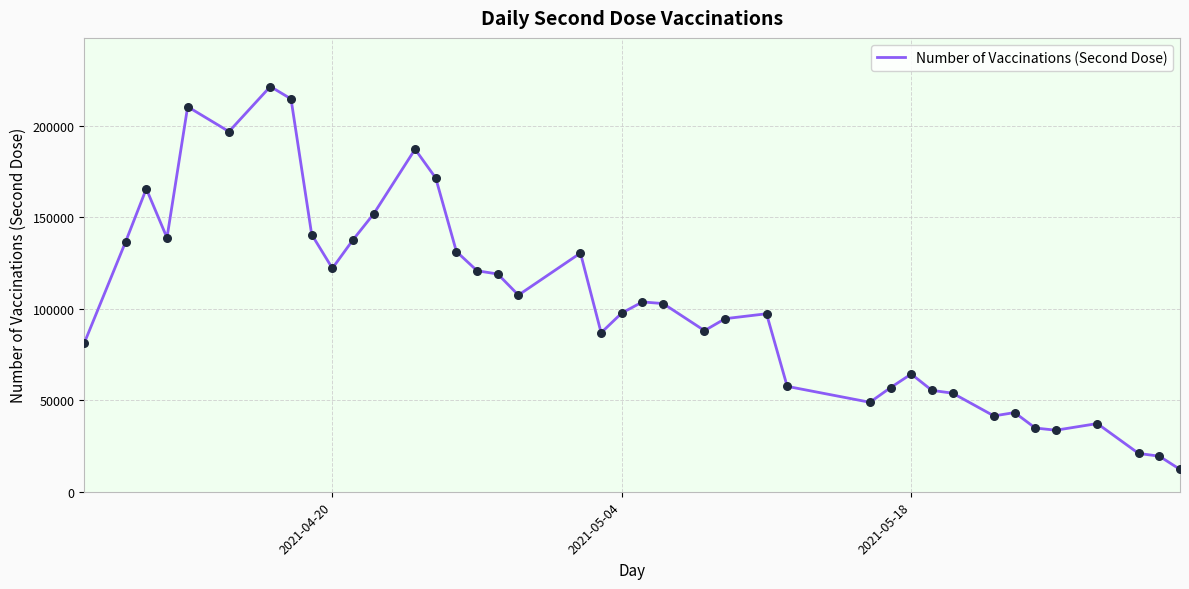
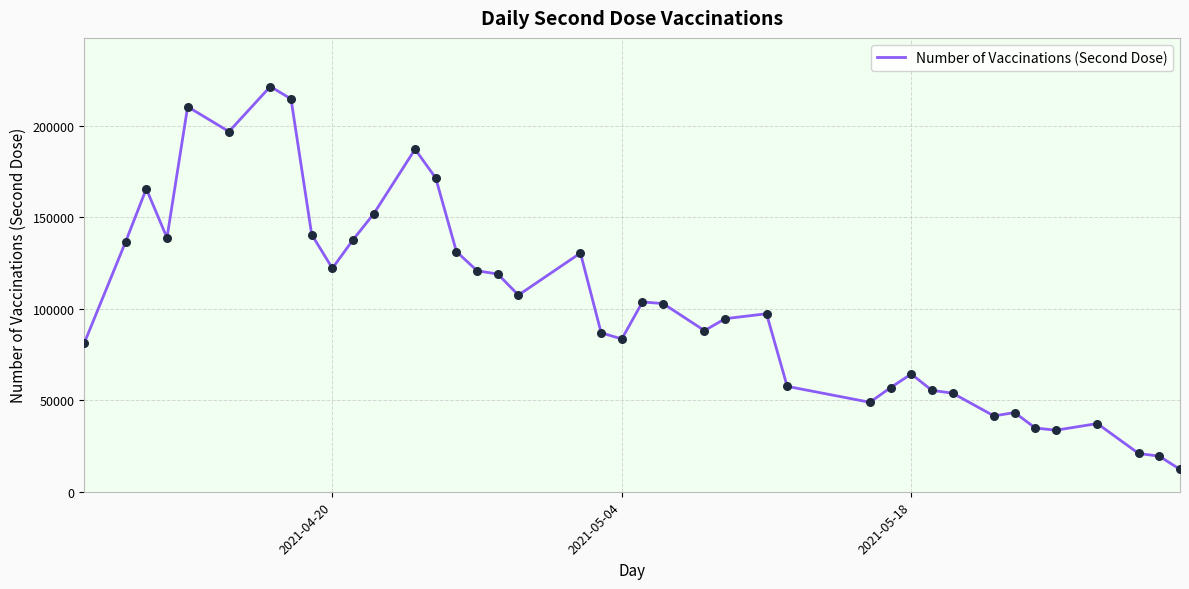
2021-05-04: 98000 -> 84000
